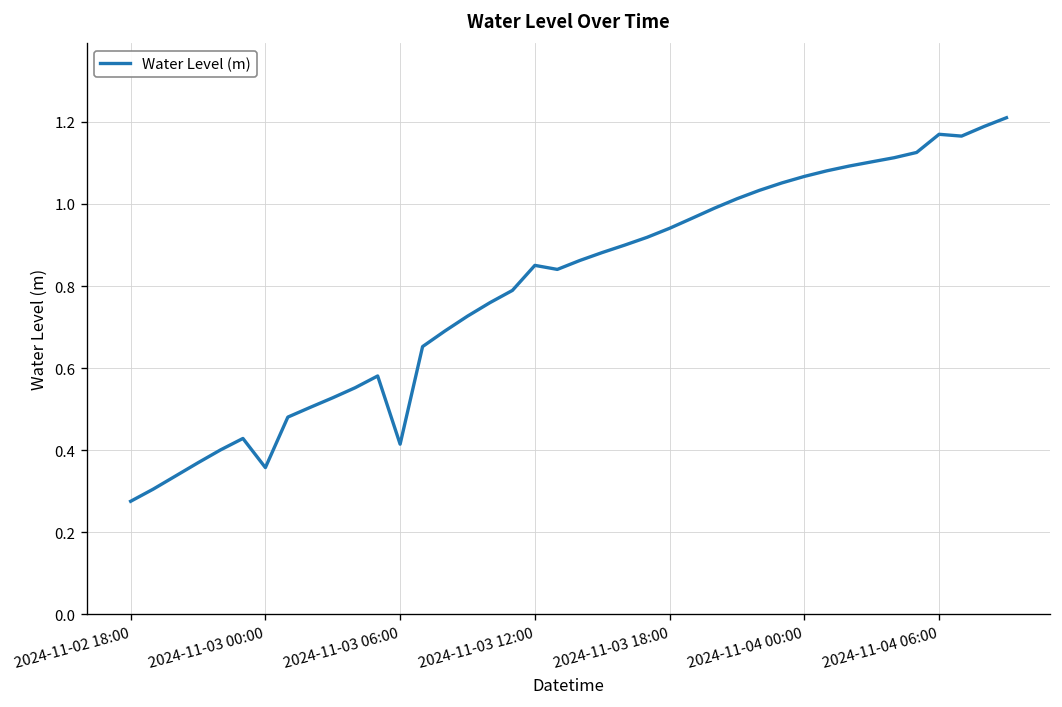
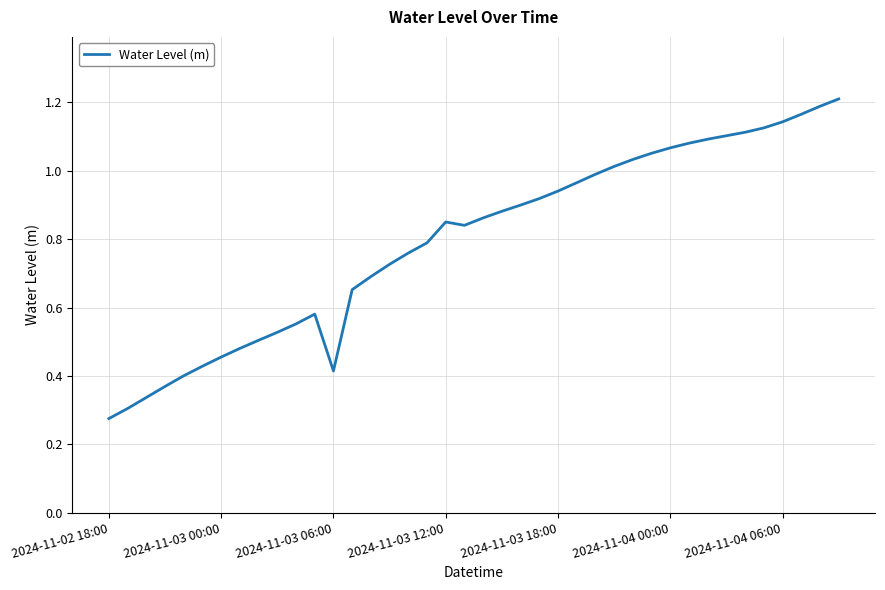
2024-11-03 00:00: 0.36 -> 0.46
2024-11-04 06:00: 1.17 -> 1.14
